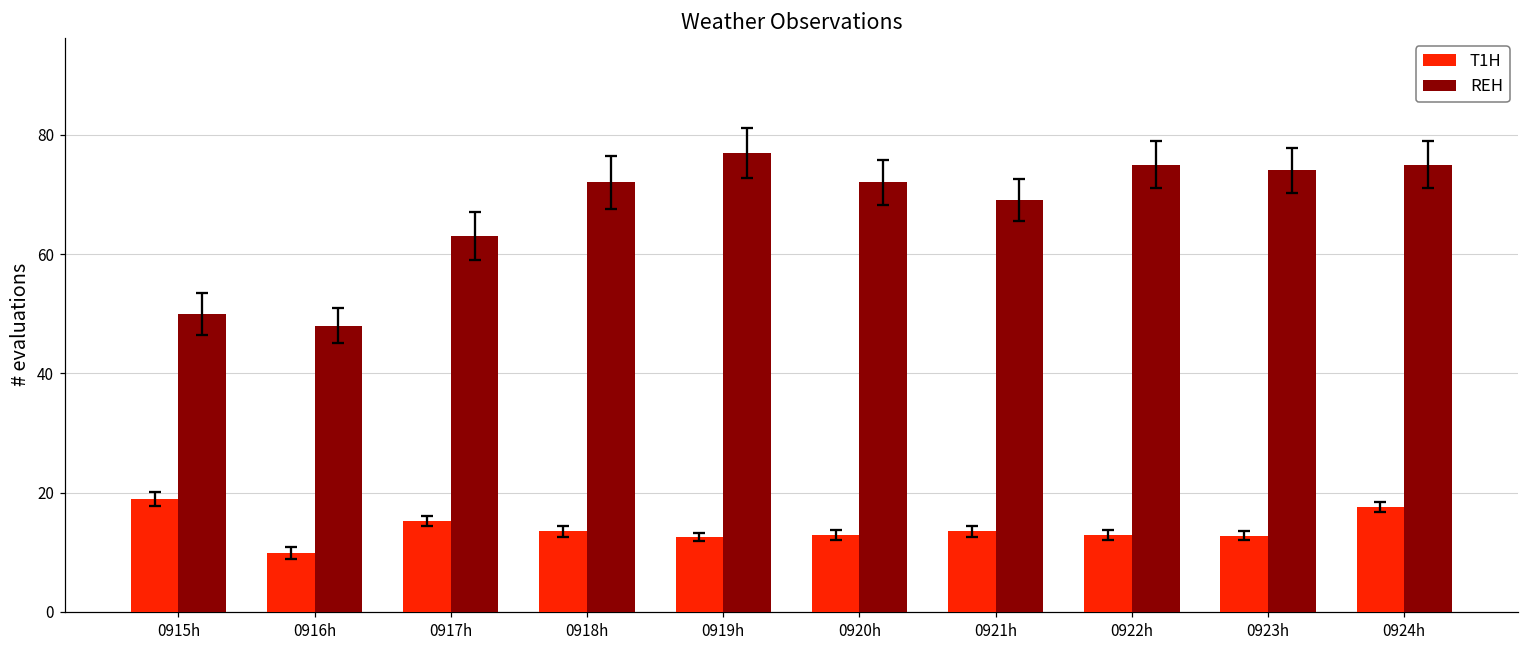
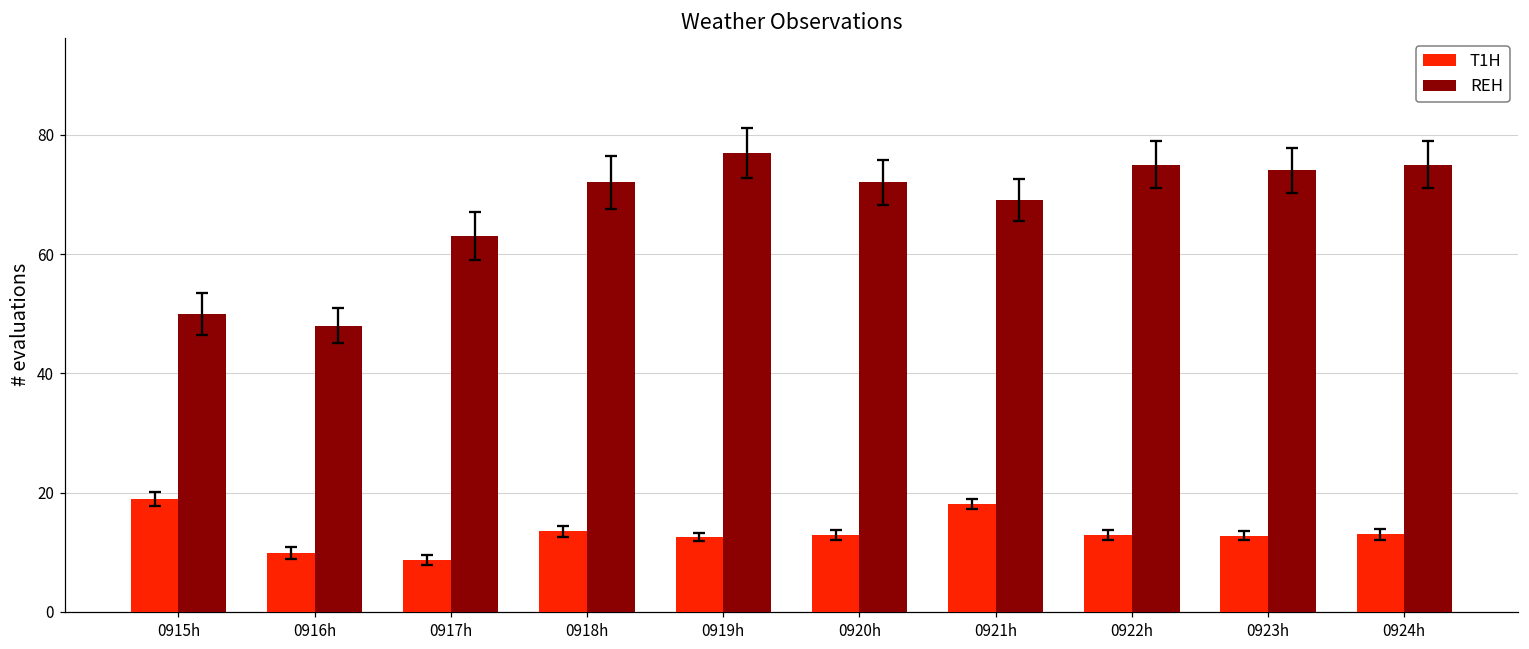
T1H, 0917h: 15 -> 9
T1H, 0921h: 14 -> 18
T1H, 0924h: 18 -> 13
